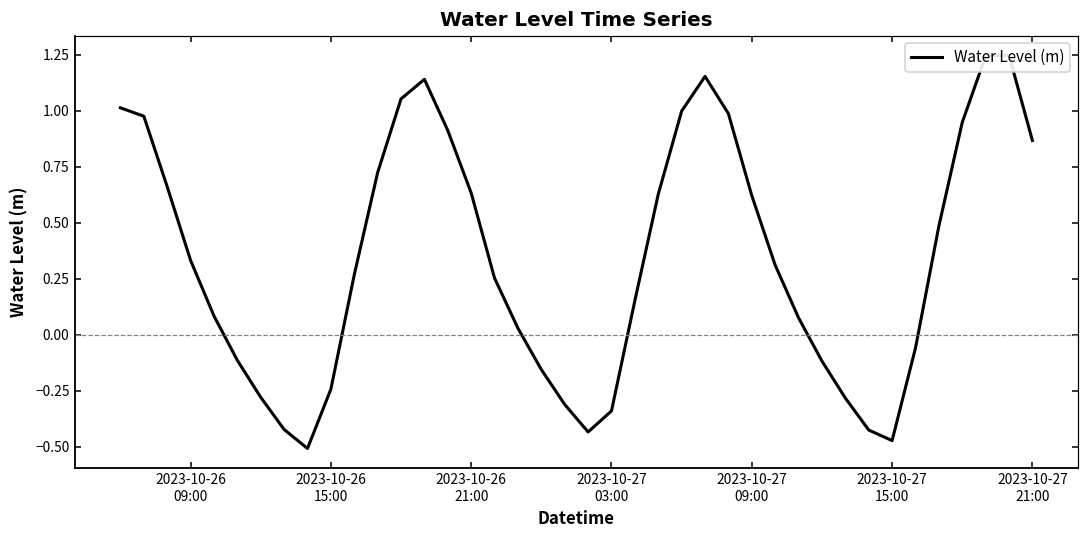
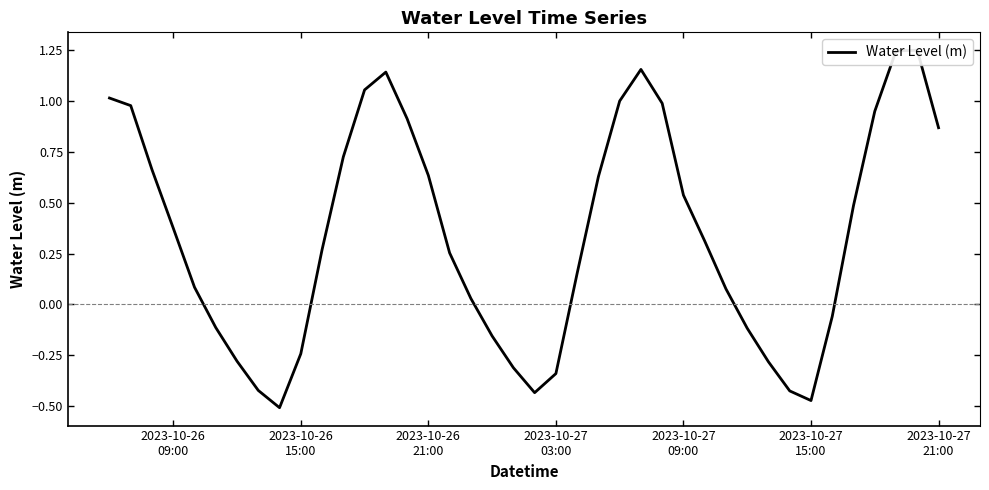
2023-10-26 09:00: 0.33 -> 0.37
2023-10-27 09:00: 0.62 -> 0.54
